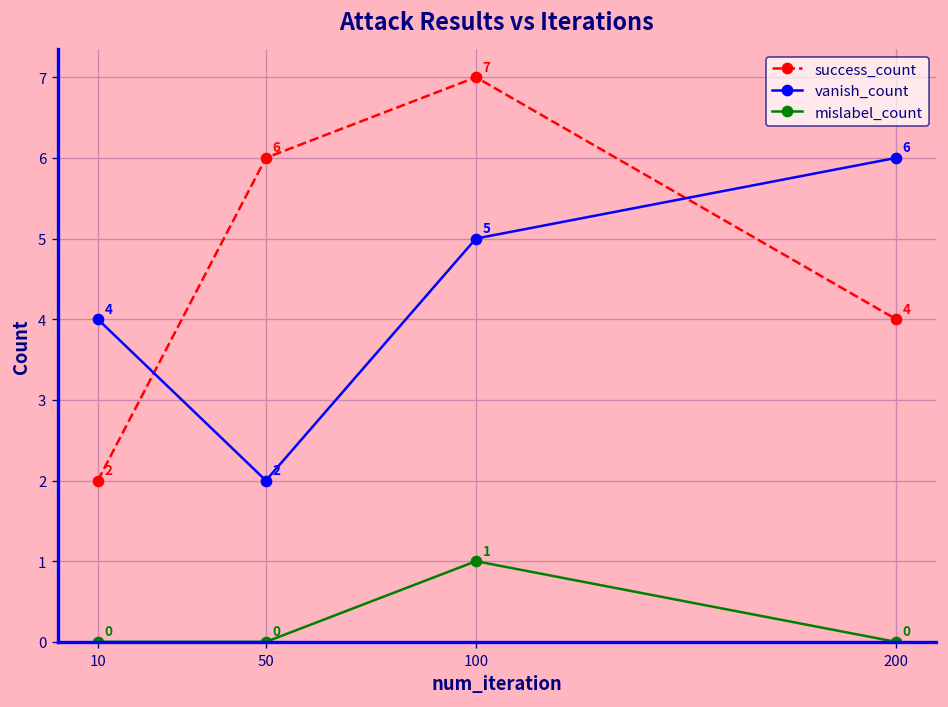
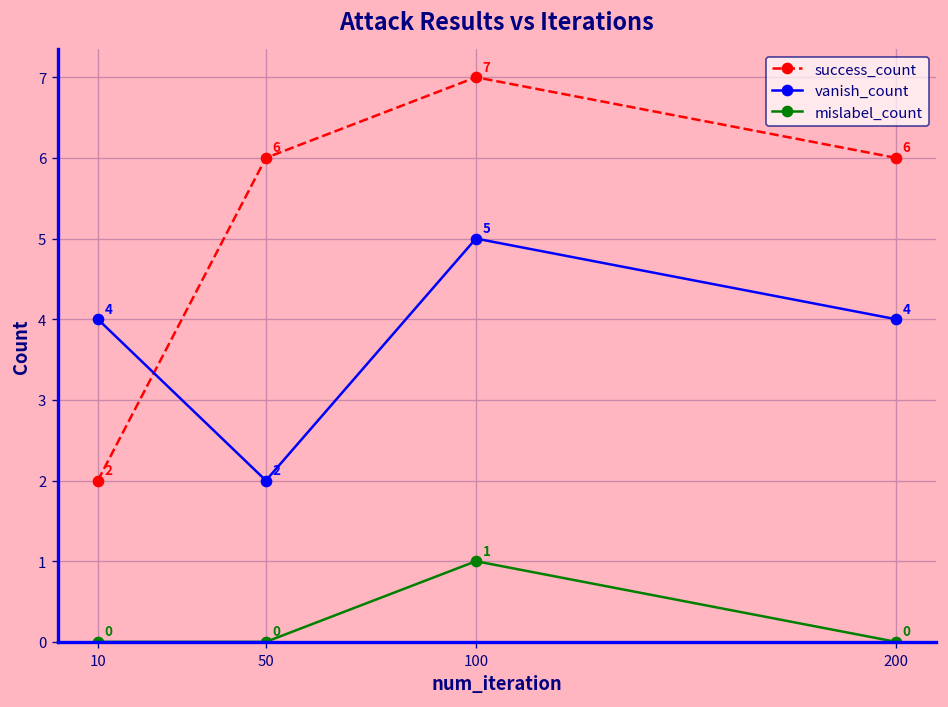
success_count, 200: 4 -> 6
vanish_count, 200: 6 -> 4
